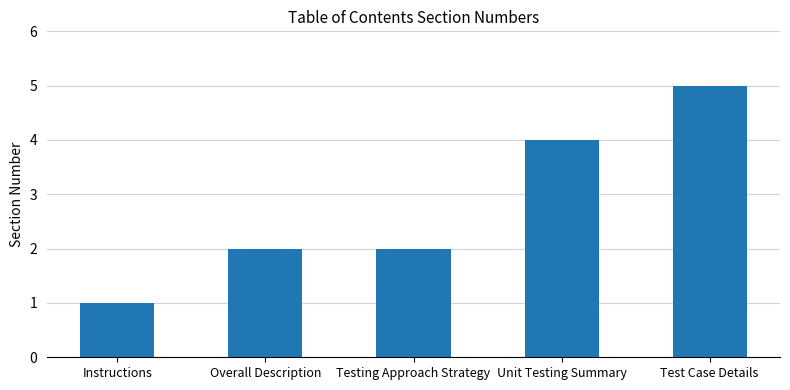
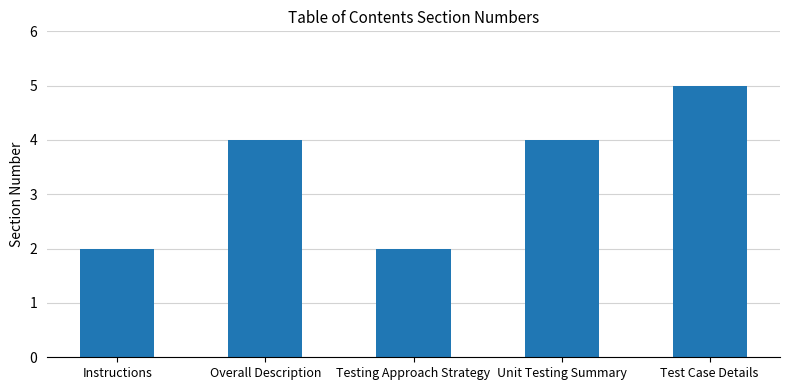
Instructions: 1 -> 2
Overall Description: 2 -> 4
